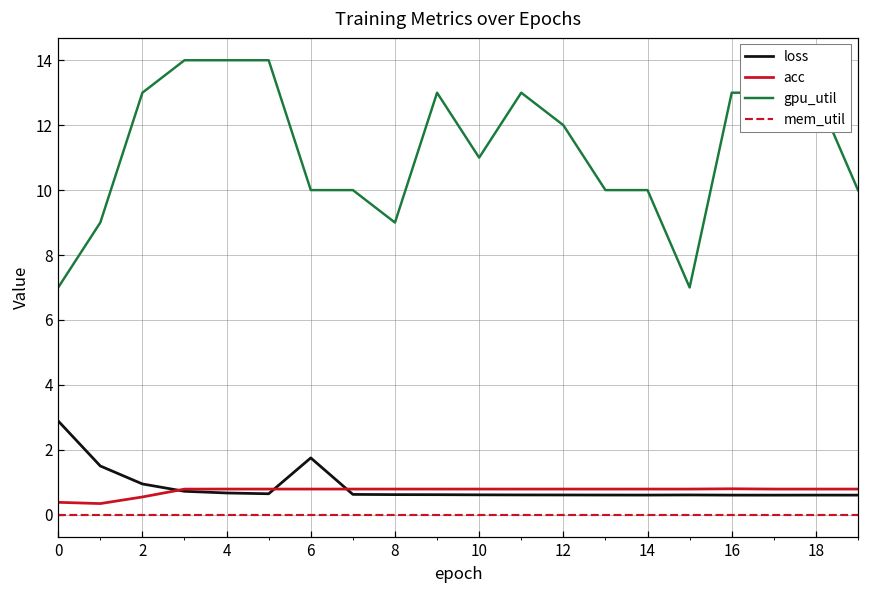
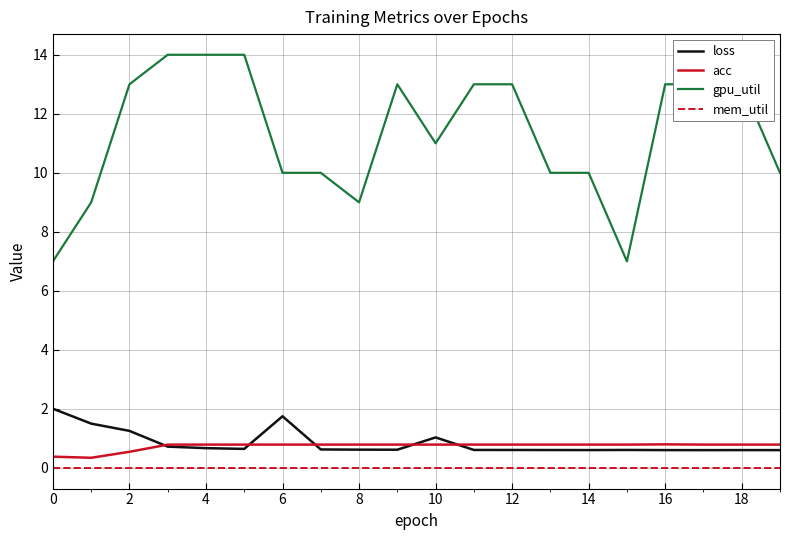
loss, 0: 2.9 -> 2.0
loss, 2: 0.9 -> 1.3
loss, 10: 0.6 -> 1.0
gpu_util, 12: 12 -> 13
